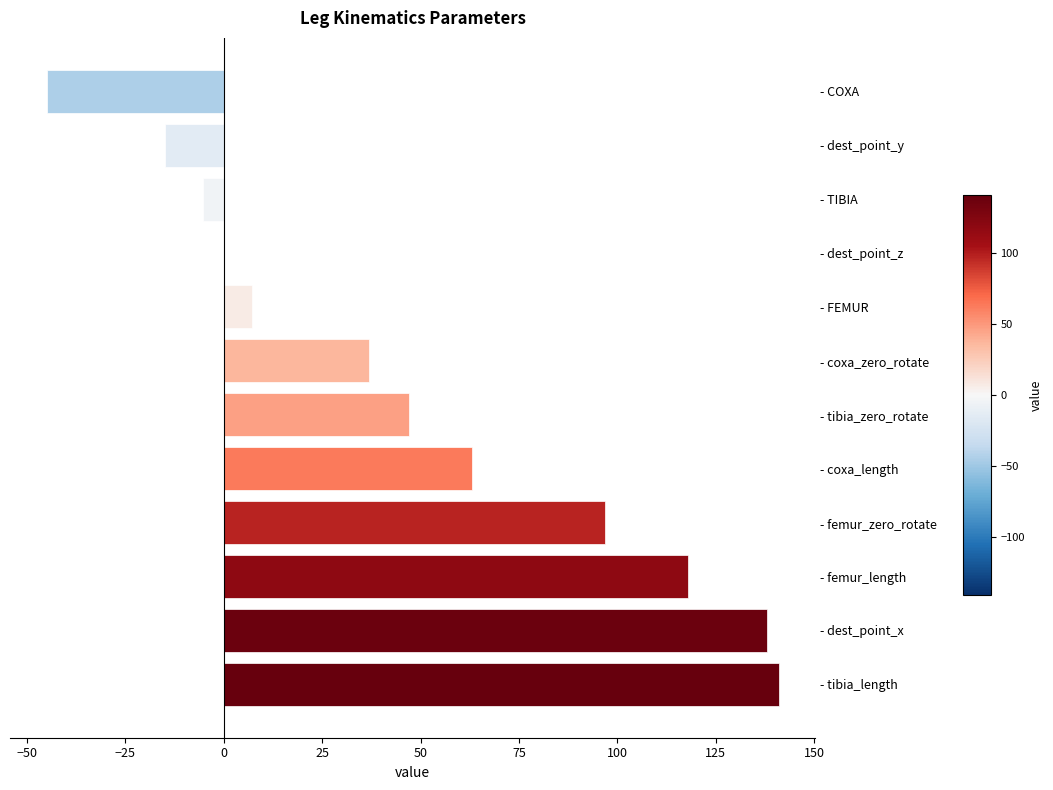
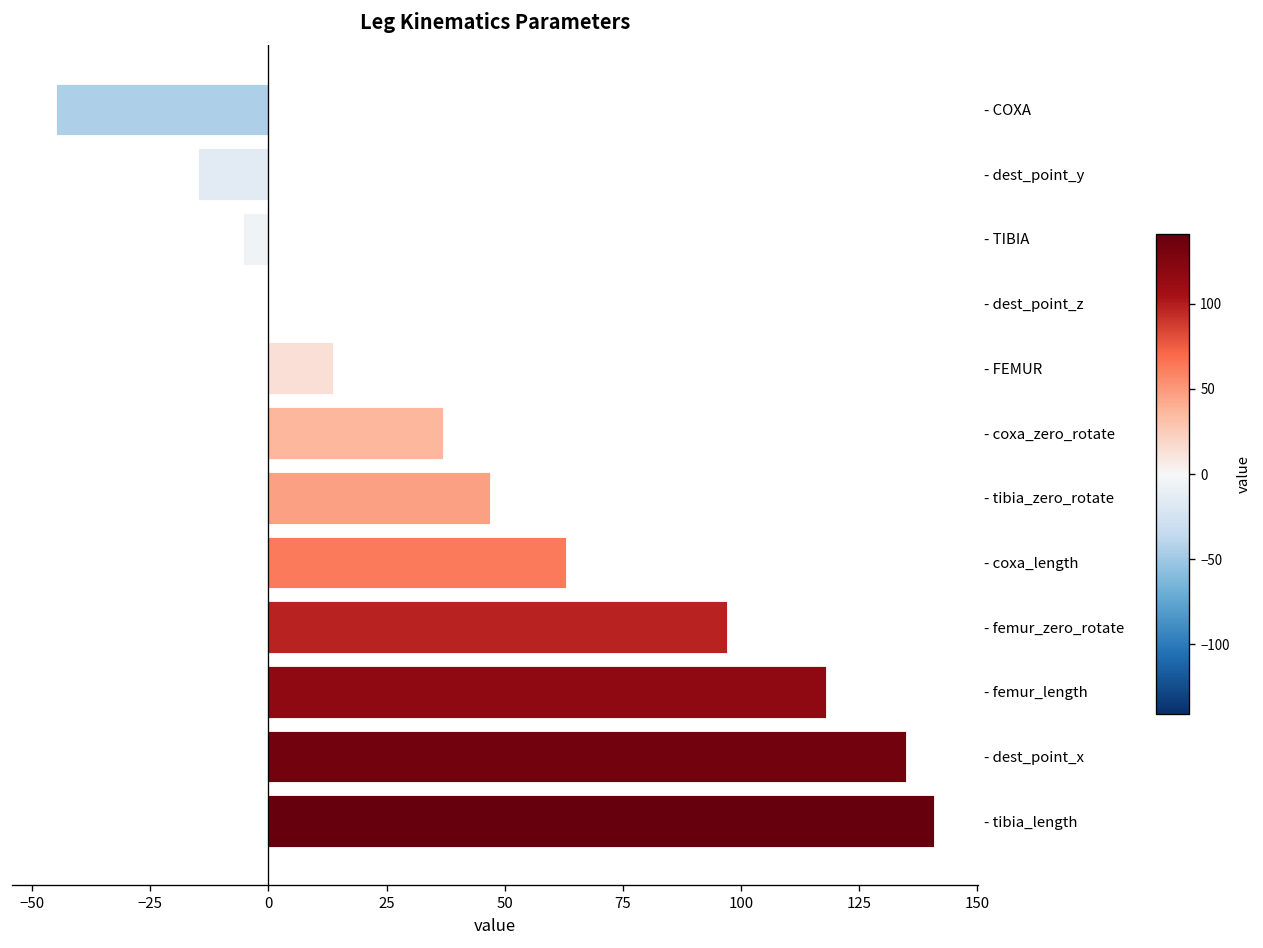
- FEMUR: 7 -> 14
- dest_point_x: 138 -> 135
